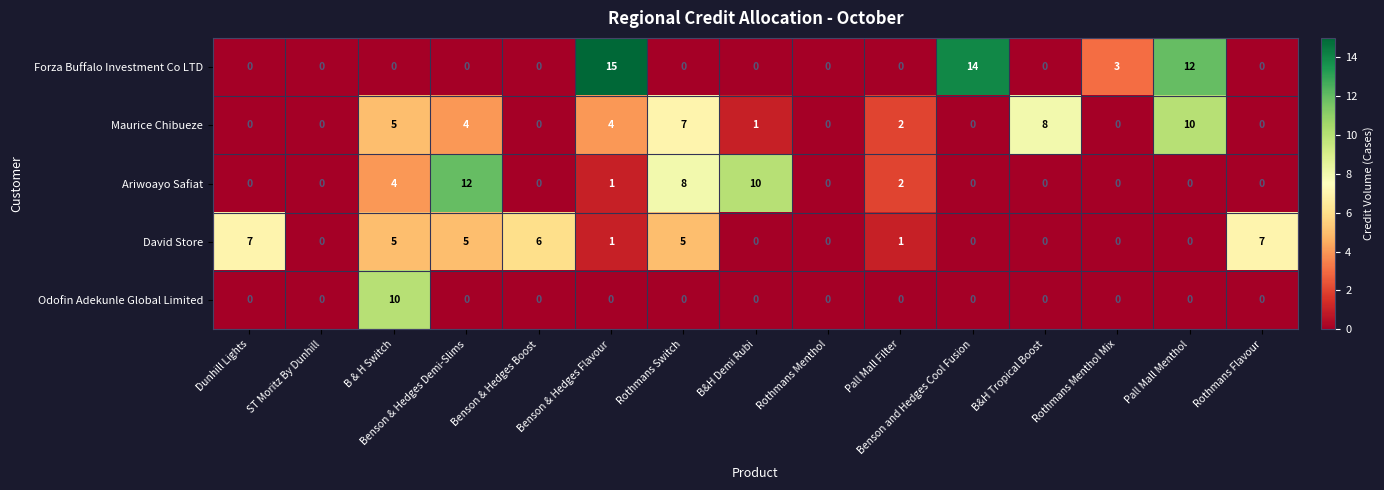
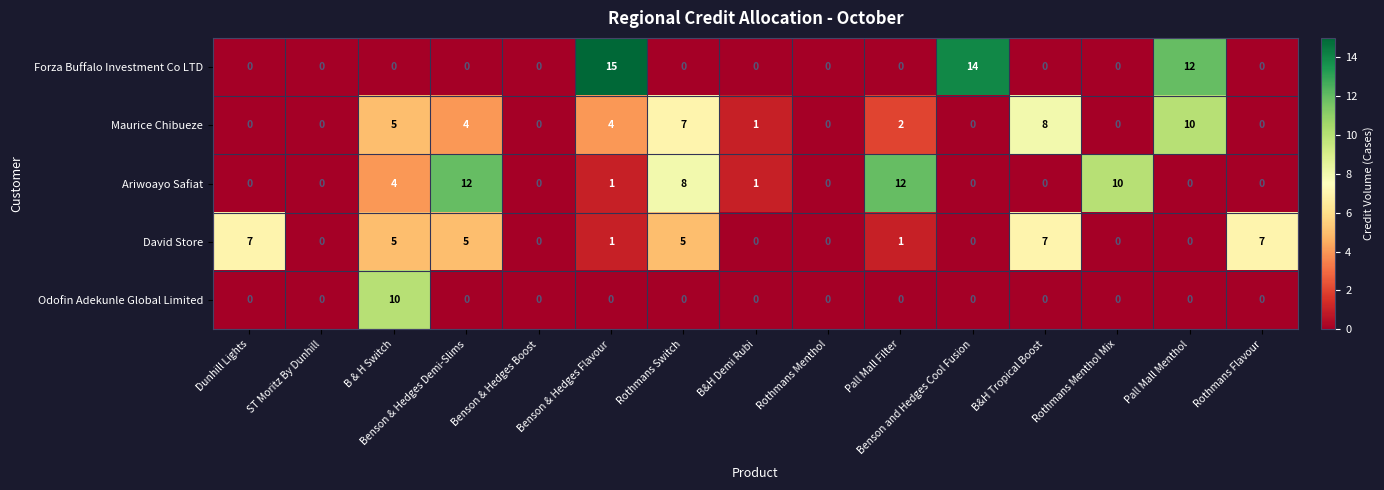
Forza Buffalo Investment Co LTD, Rothmans Menthol Mix: 3 -> 0
Ariwoayo Safiat, B&H Demi Rubi: 10 -> 1
Ariwoayo Safiat, Pall Mall Filter: 2 -> 12
Ariwoayo Safiat, Rothmans Menthol Mix: 0 -> 10
David Store, Benson & Hedges Boost: 6 -> 0
David Store, B&H Tropical Boost: 0 -> 7
